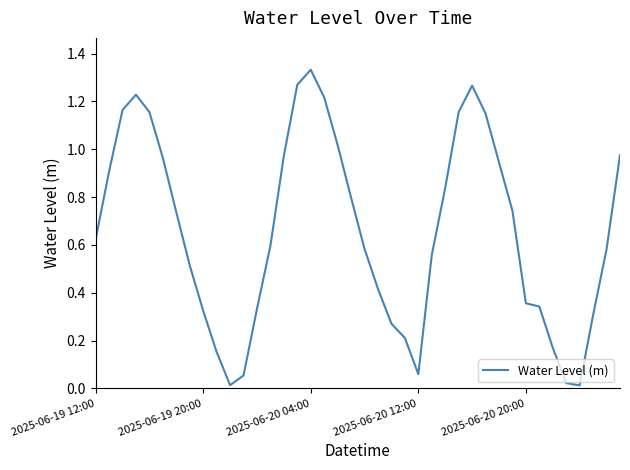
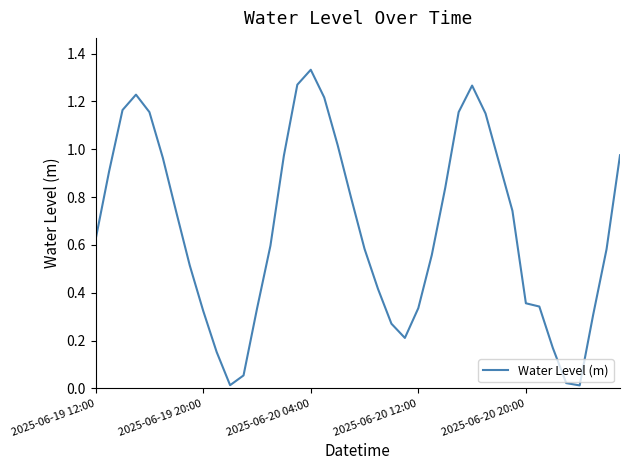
2025-06-20 12:00: 0.06 -> 0.34
